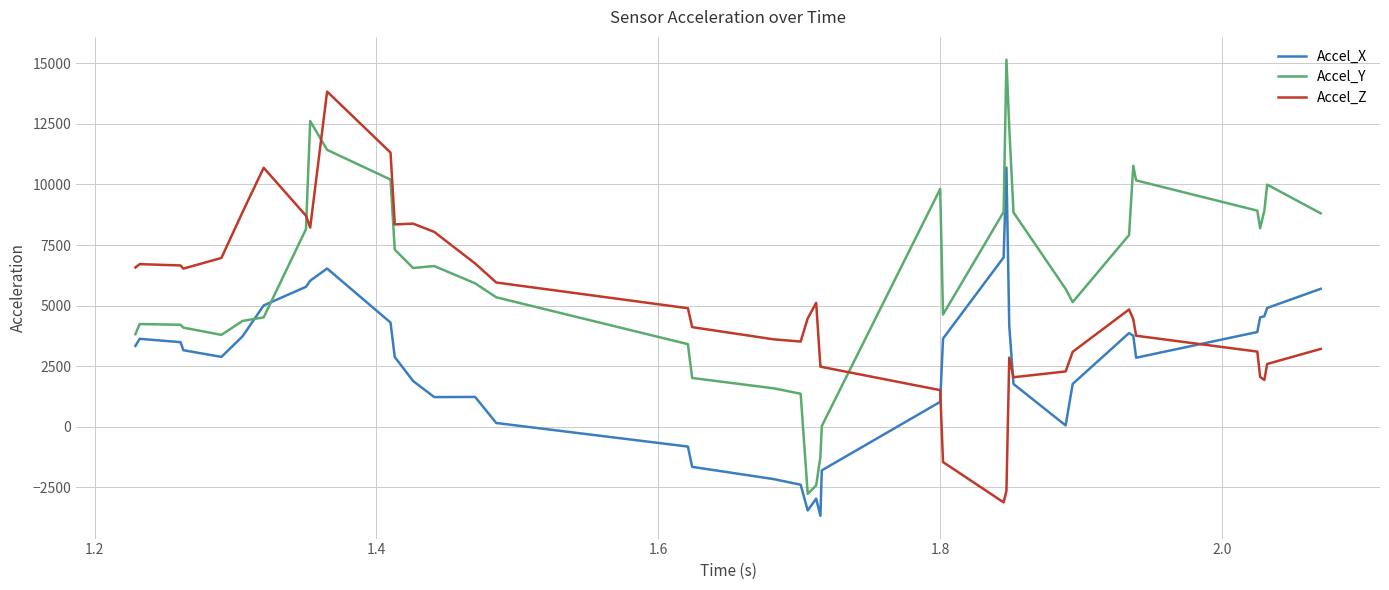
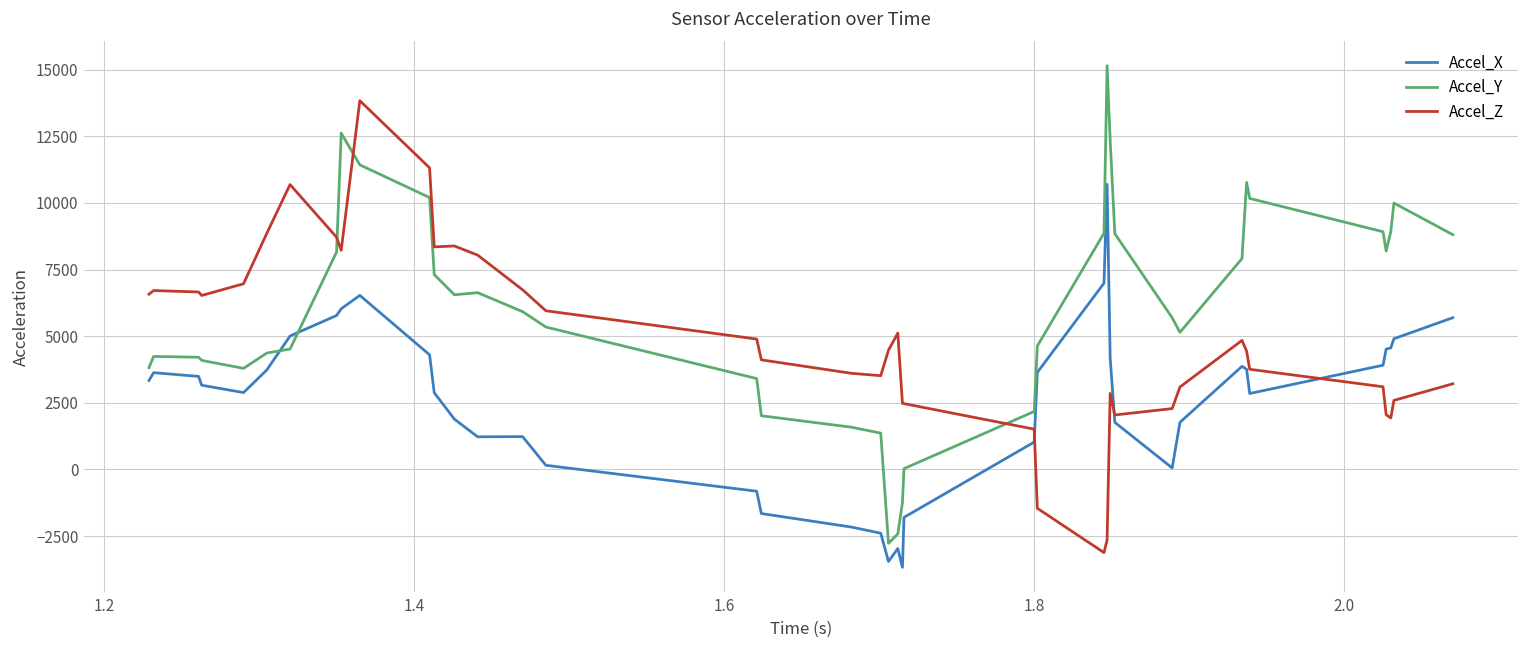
Accel_Y, 1.8: 9800 -> 2200
